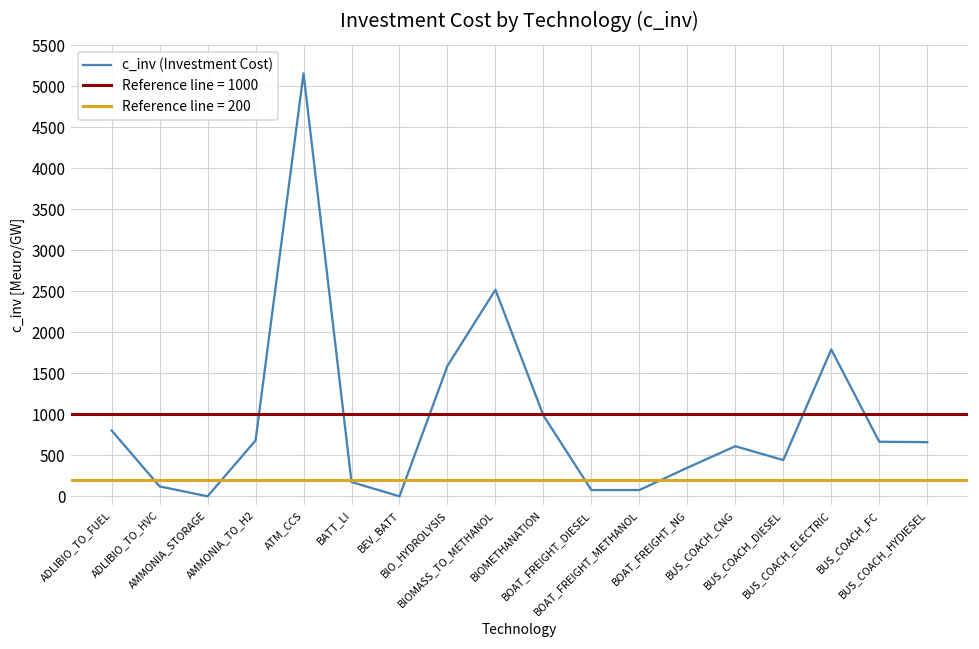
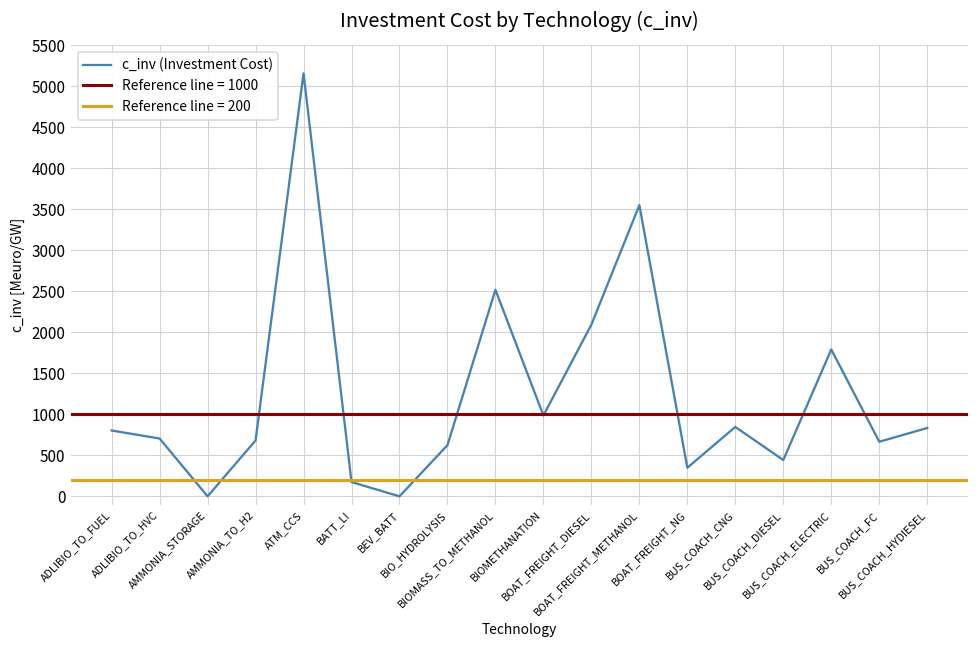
ADLIBIO_TO_HVC: 100 -> 700
BIO_HYDROLYSIS: 1600 -> 600
BOAT_FREIGHT_DIESEL: 100 -> 2100
BOAT_FREIGHT_METHANOL: 100 -> 3600
BUS_COACH_CNG: 600 -> 800
BUS_COACH_HYDIESEL: 700 -> 800
